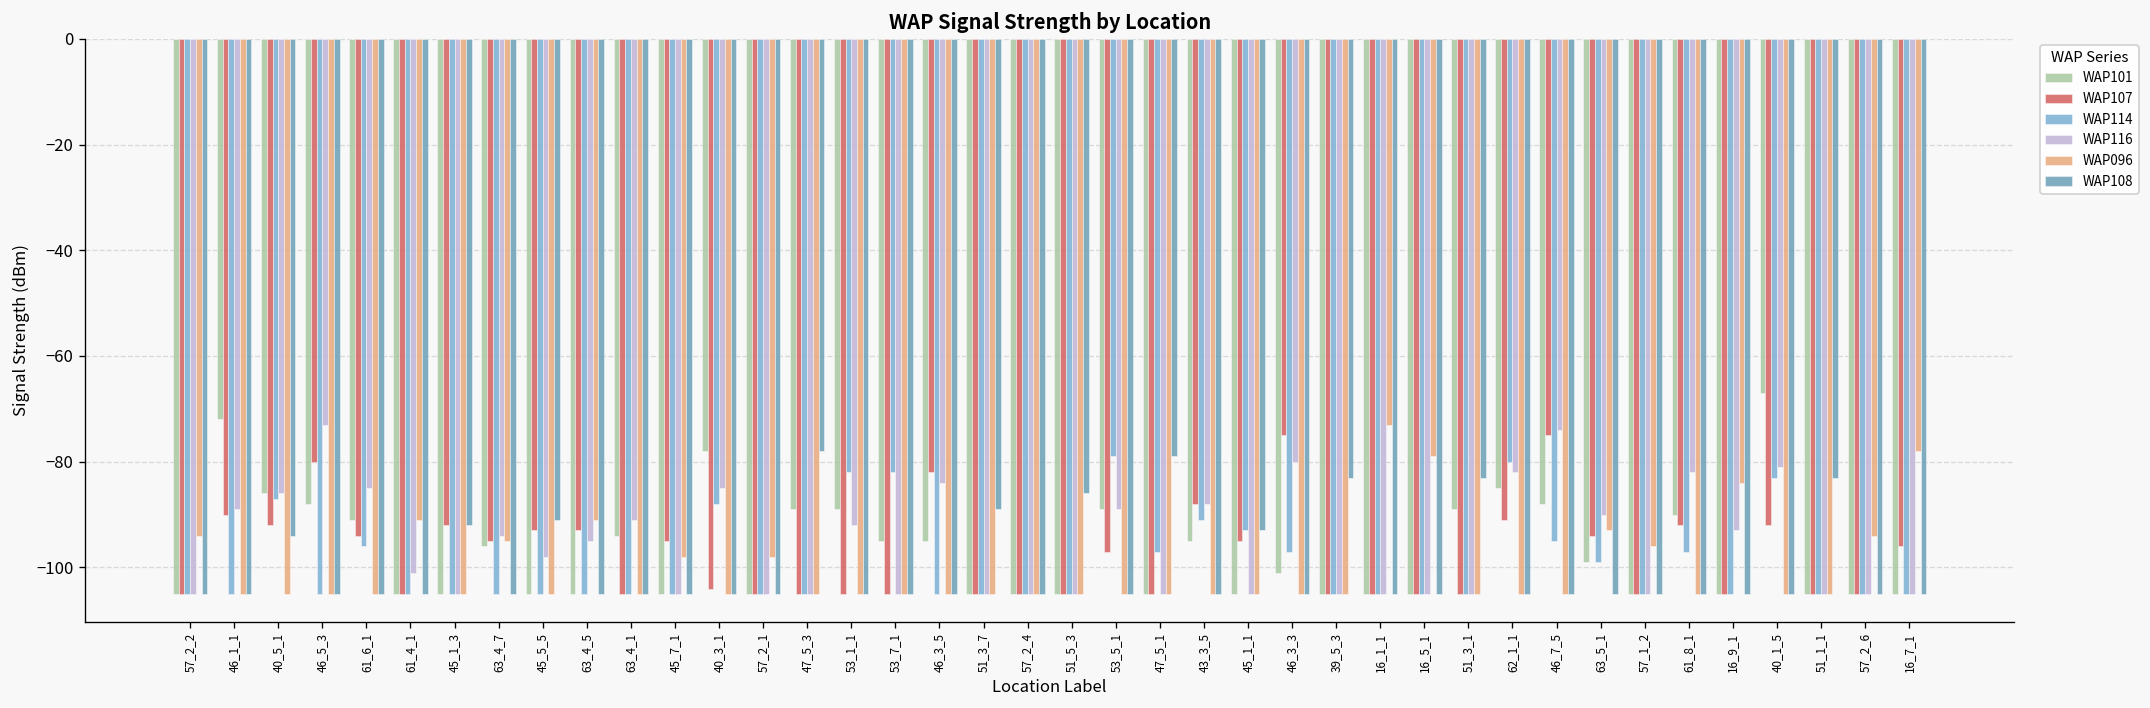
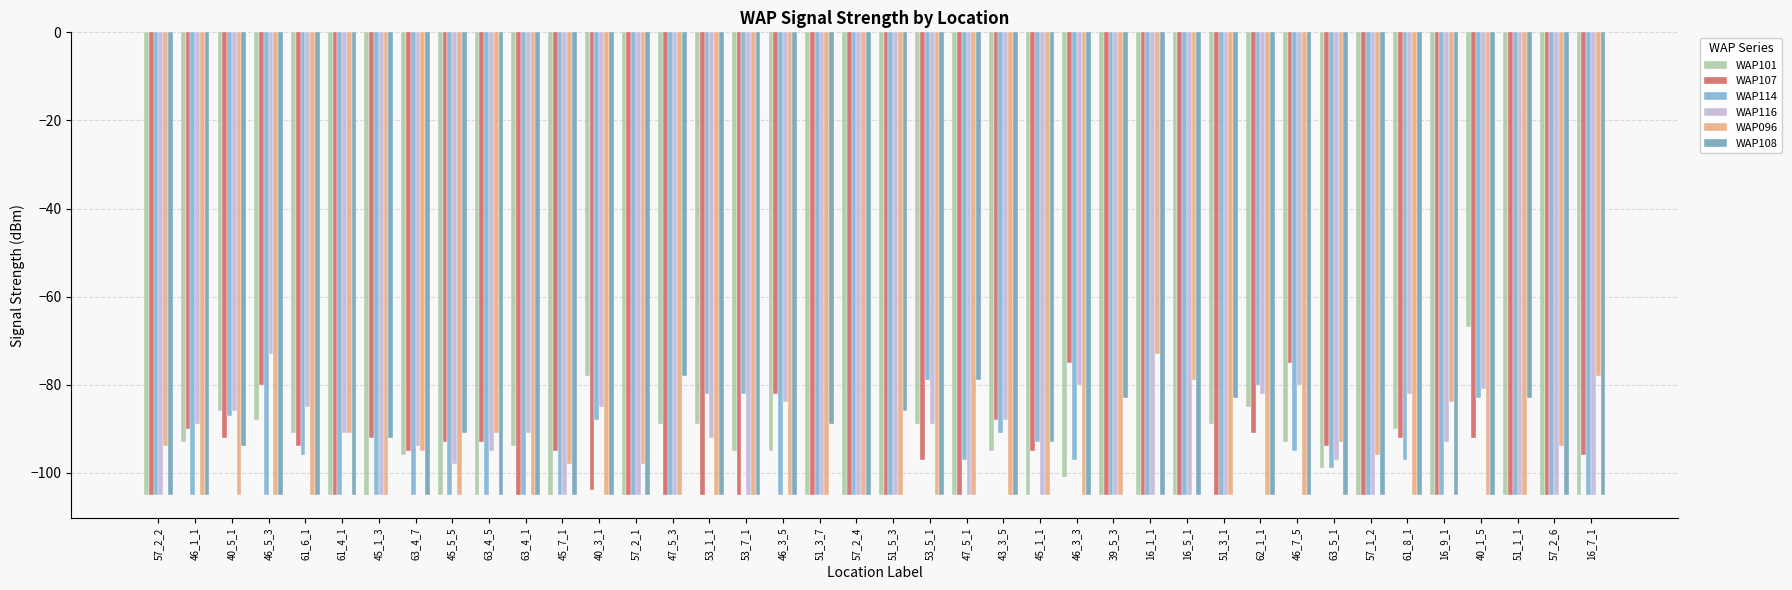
WAP101, 46_1_1: -72 -> -93
WAP116, 61_4_1: -101 -> -91
WAP101, 46_7_5: -88 -> -93
WAP116, 46_7_5: -74 -> -80
WAP116, 63_5_1: -90 -> -97
